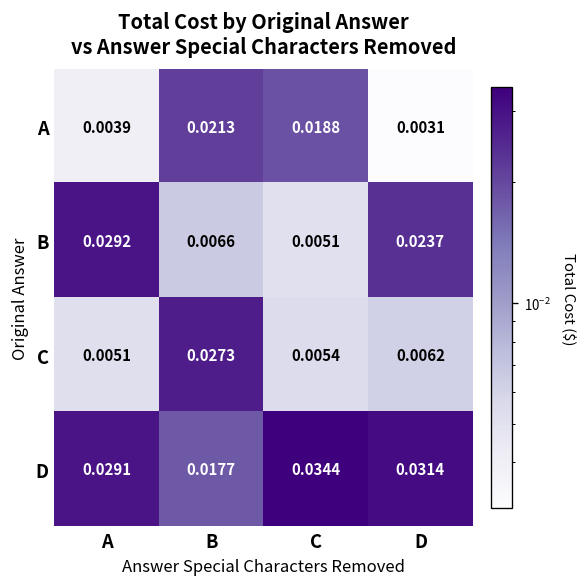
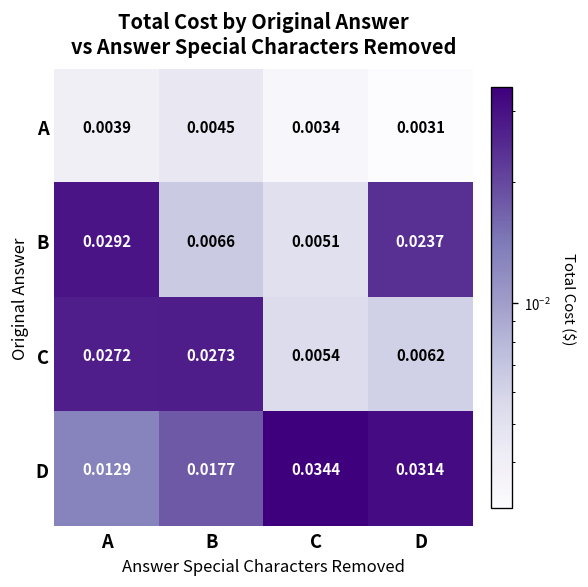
A, B: 0.0213 -> 0.0045
A, C: 0.0188 -> 0.0034
C, A: 0.0051 -> 0.0272
D, A: 0.0291 -> 0.0129
